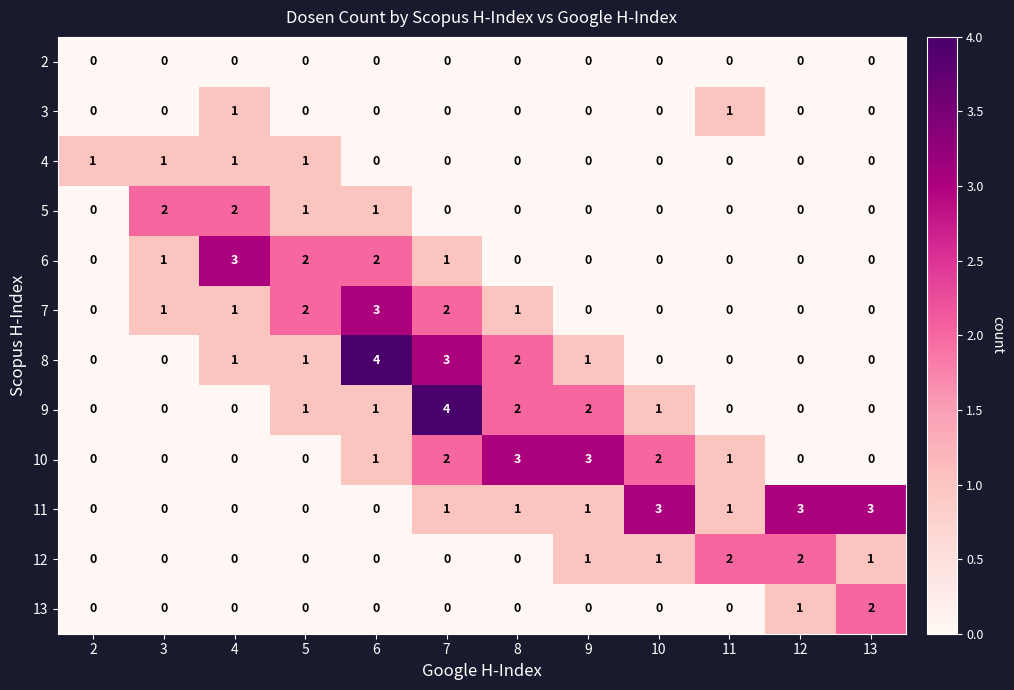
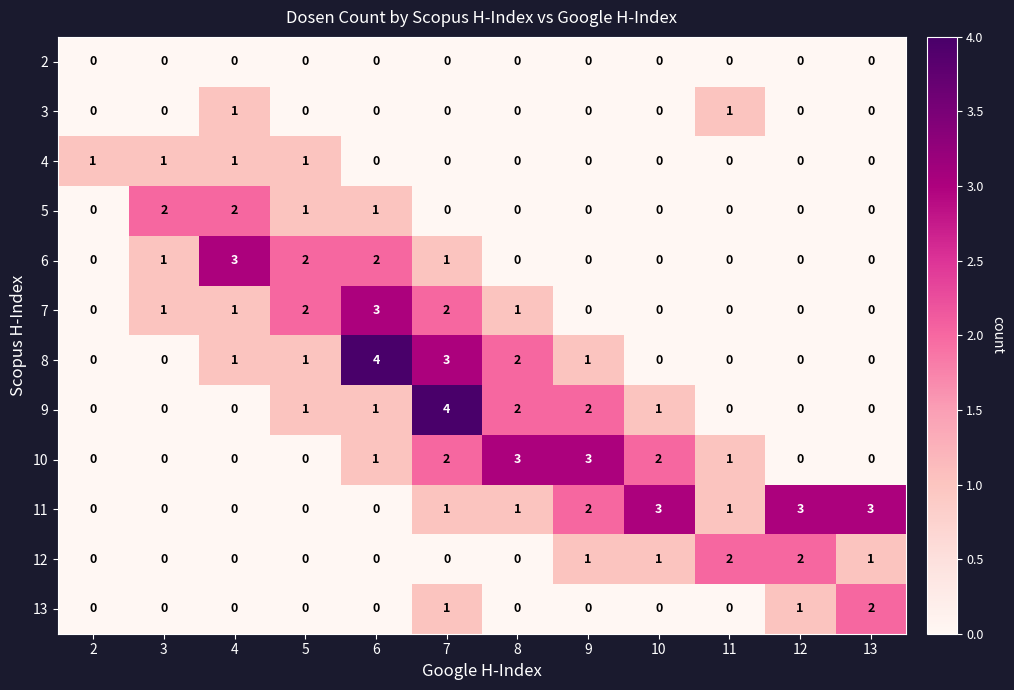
11, 9: 1 -> 2
13, 7: 0 -> 1
